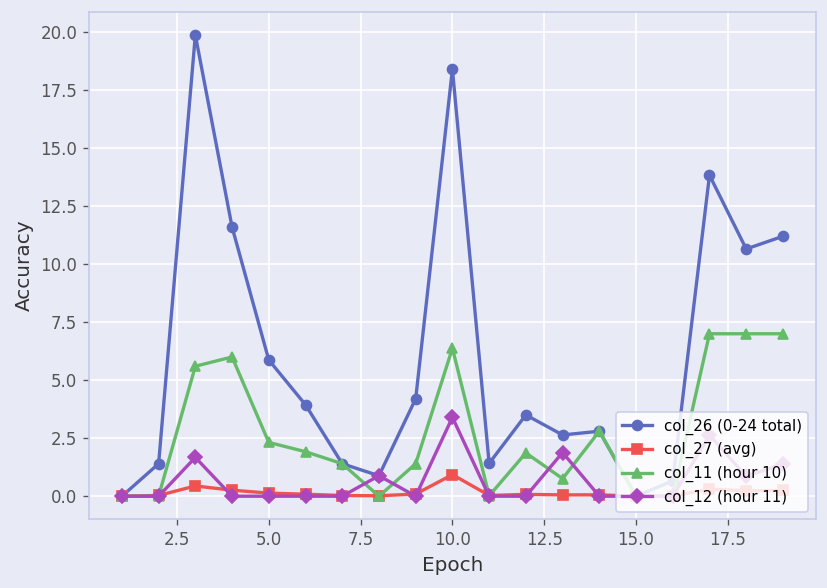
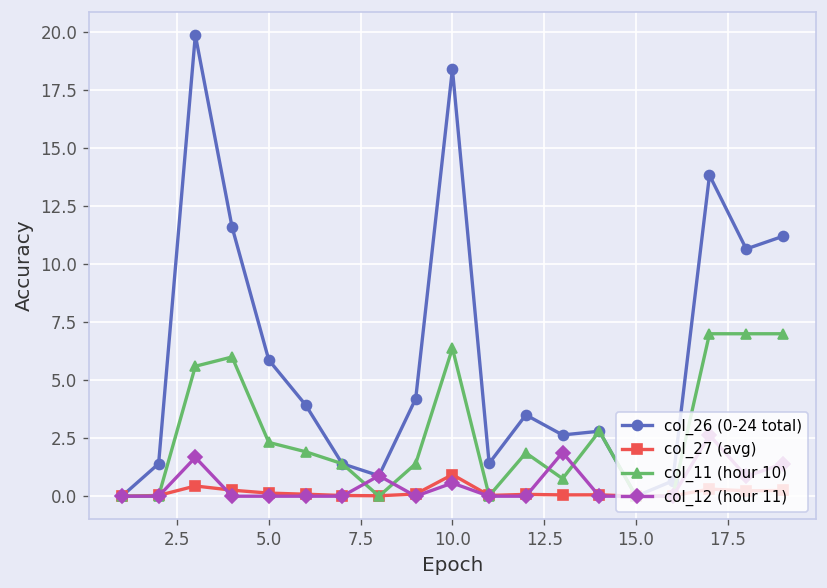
col_12 (hour 11), 10.0: 3.4 -> 0.6
